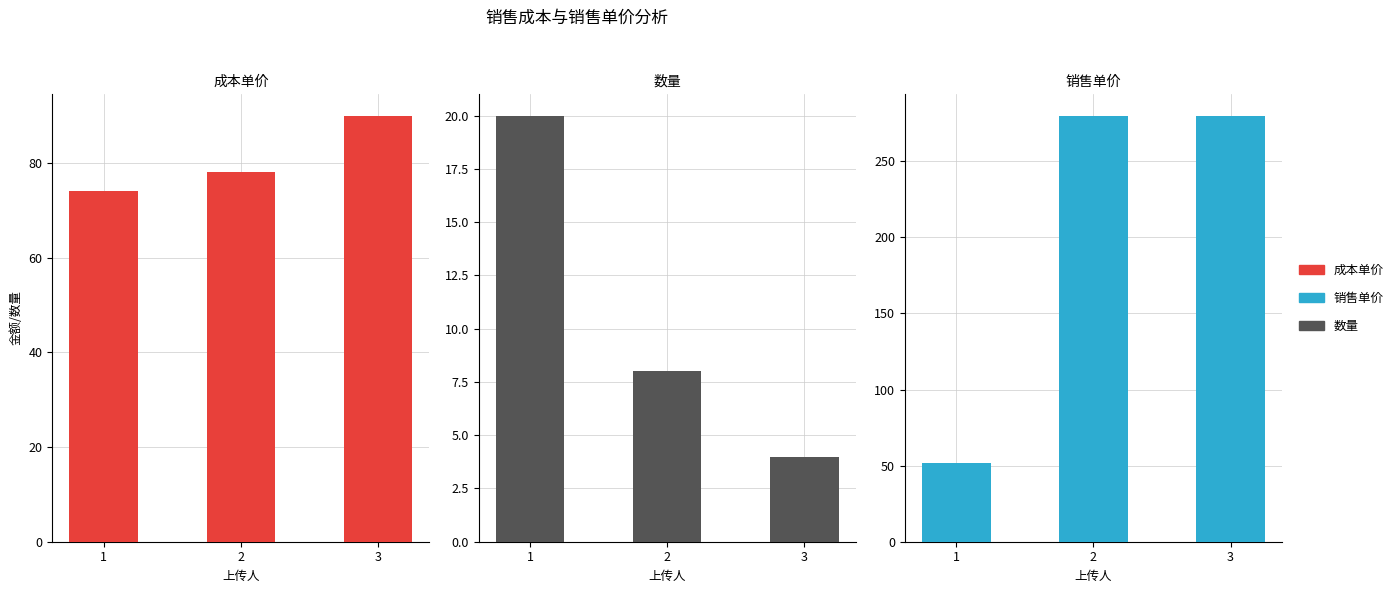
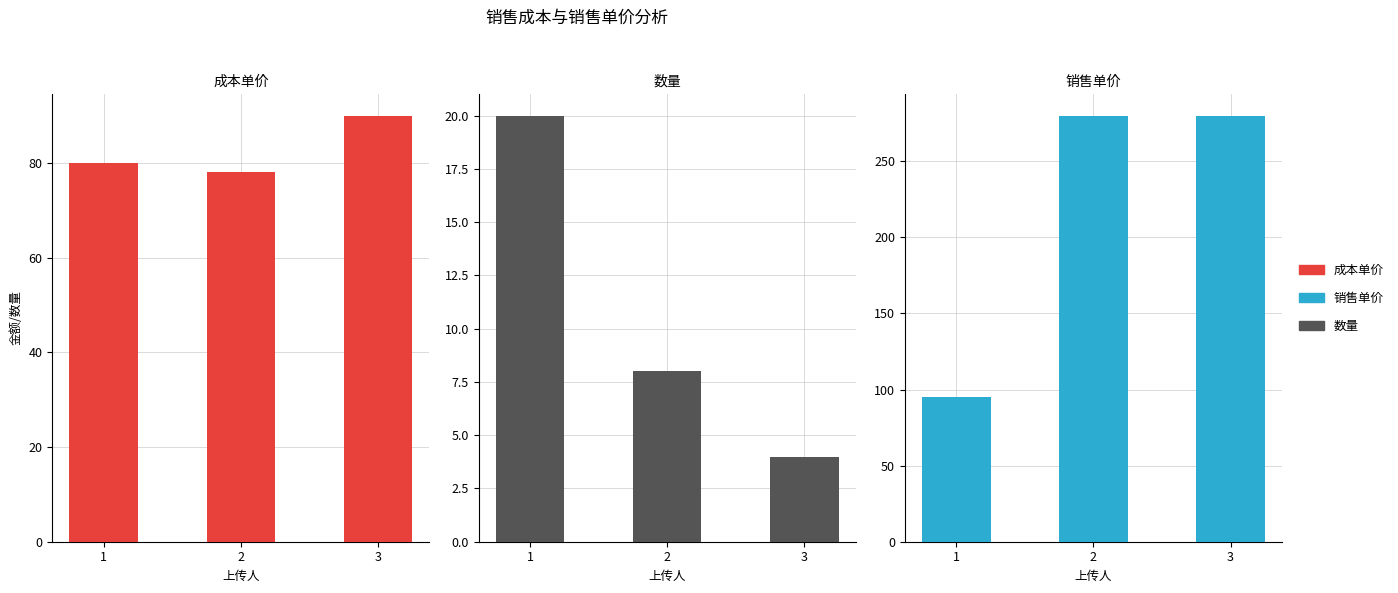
成本单价, 1: 74 -> 80
销售单价, 1: 52 -> 95
